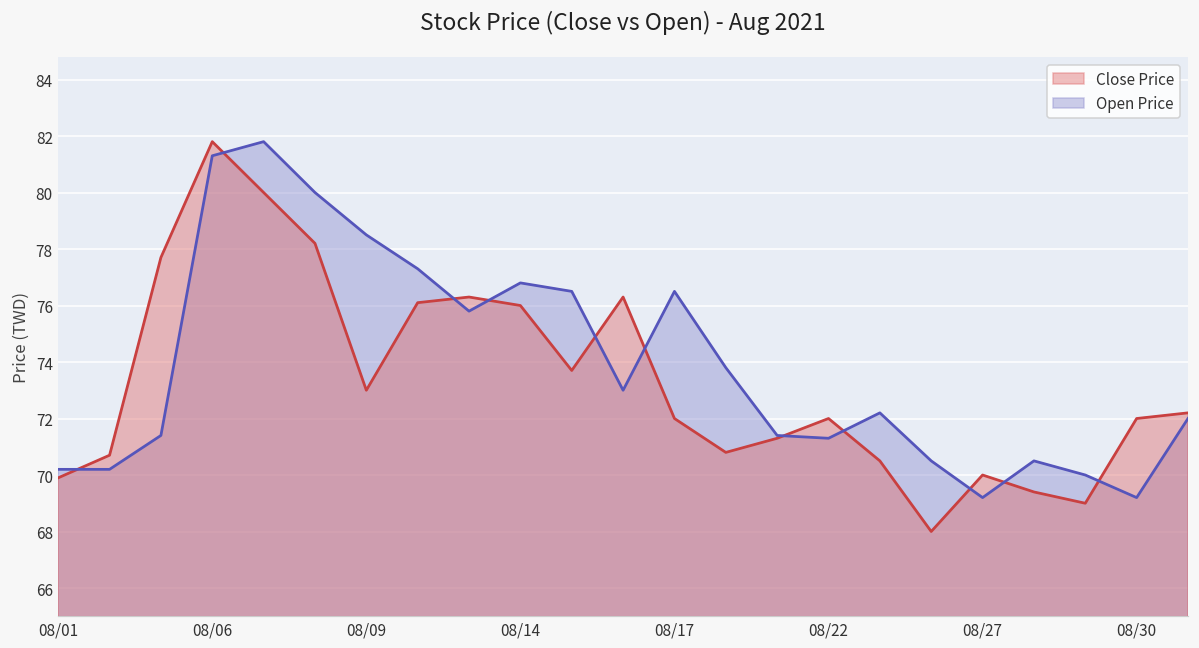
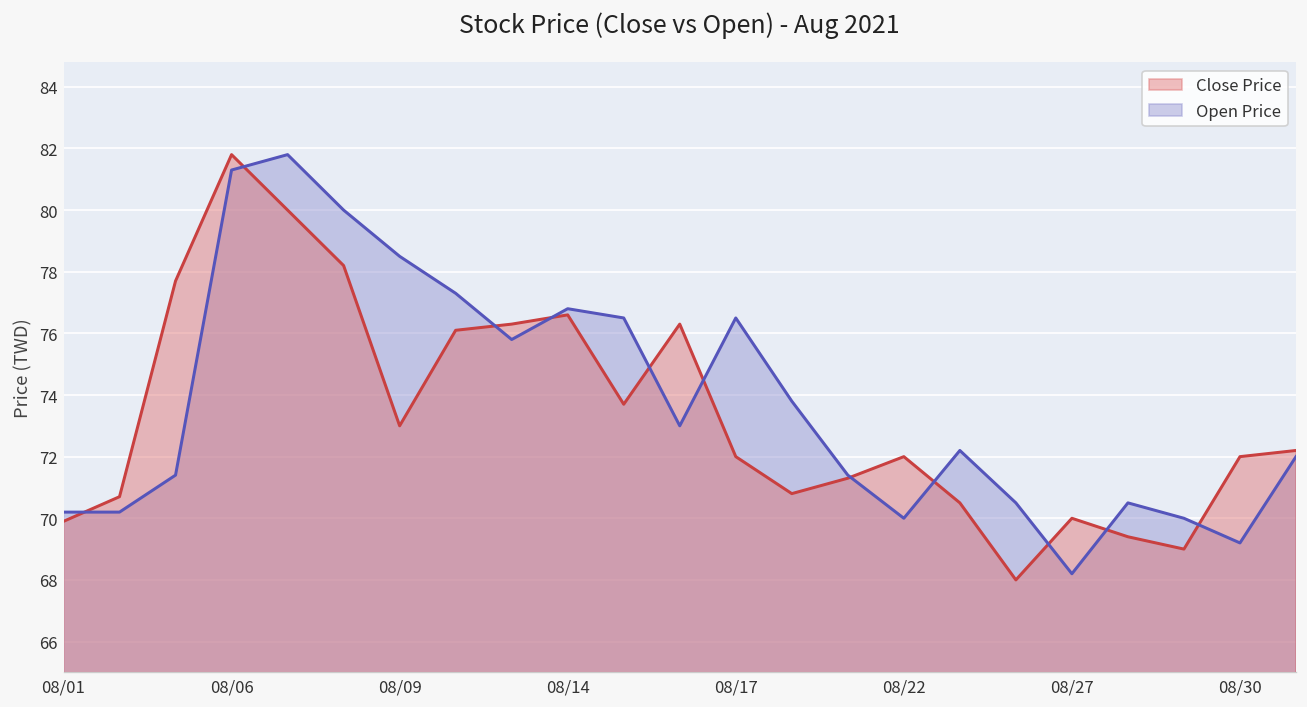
Close Price, 08/14: 76.0 -> 76.6
Open Price, 08/22: 71.3 -> 70.0
Open Price, 08/27: 69.2 -> 68.2
